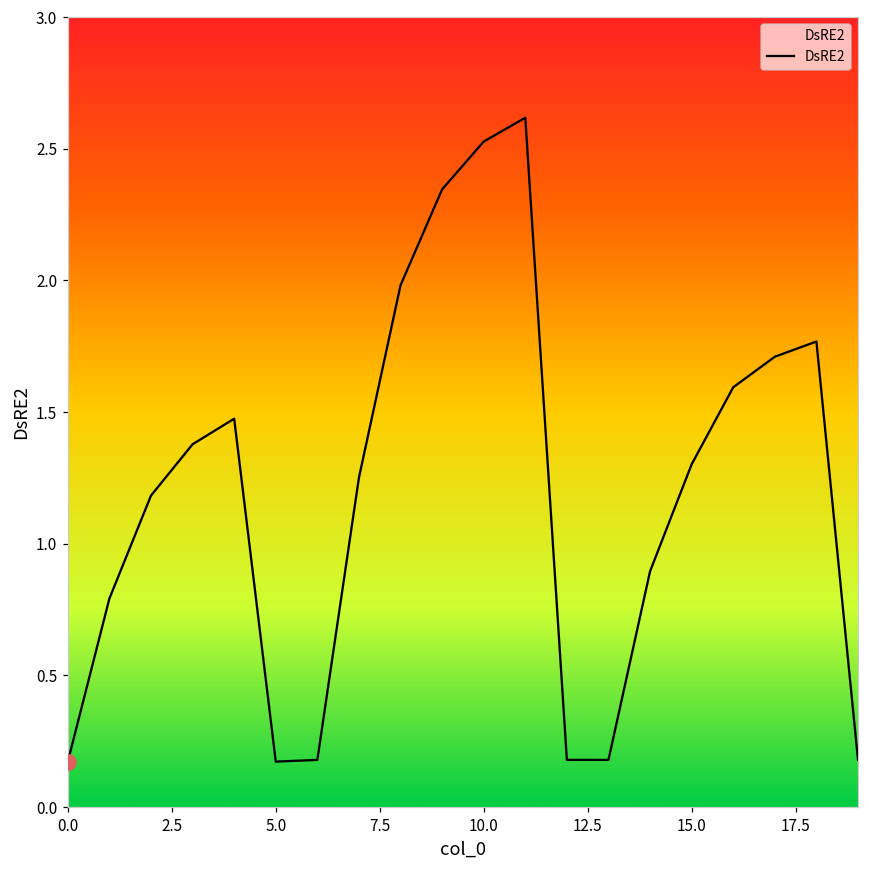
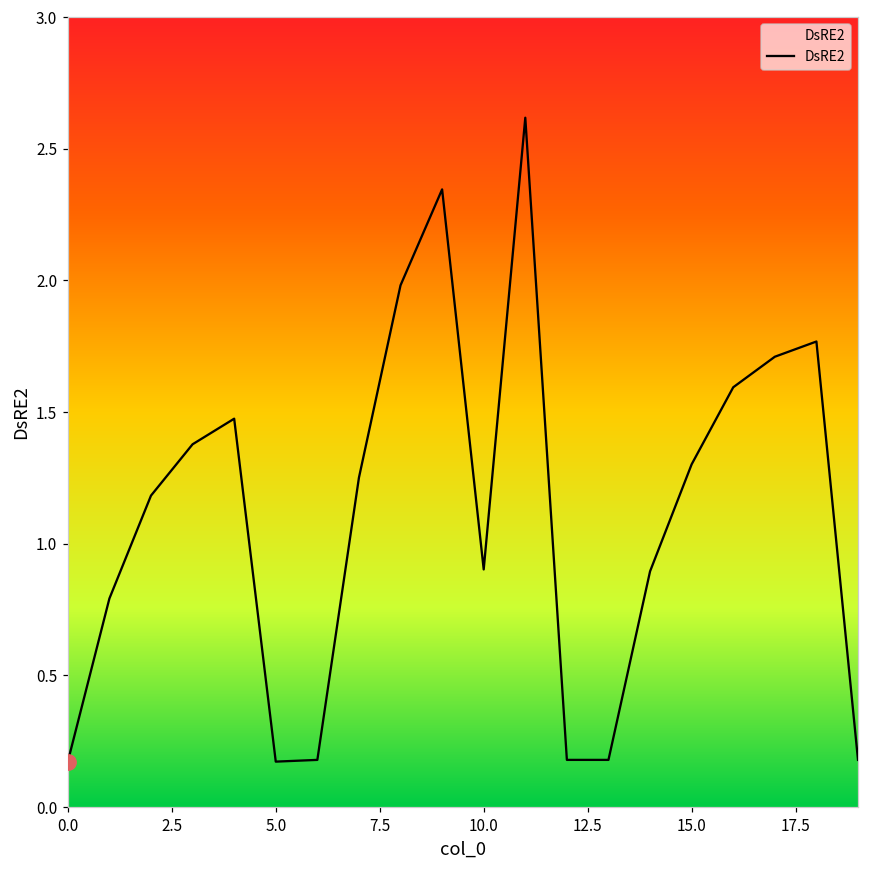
DsRE2, 10.0: 2.53 -> 0.90
